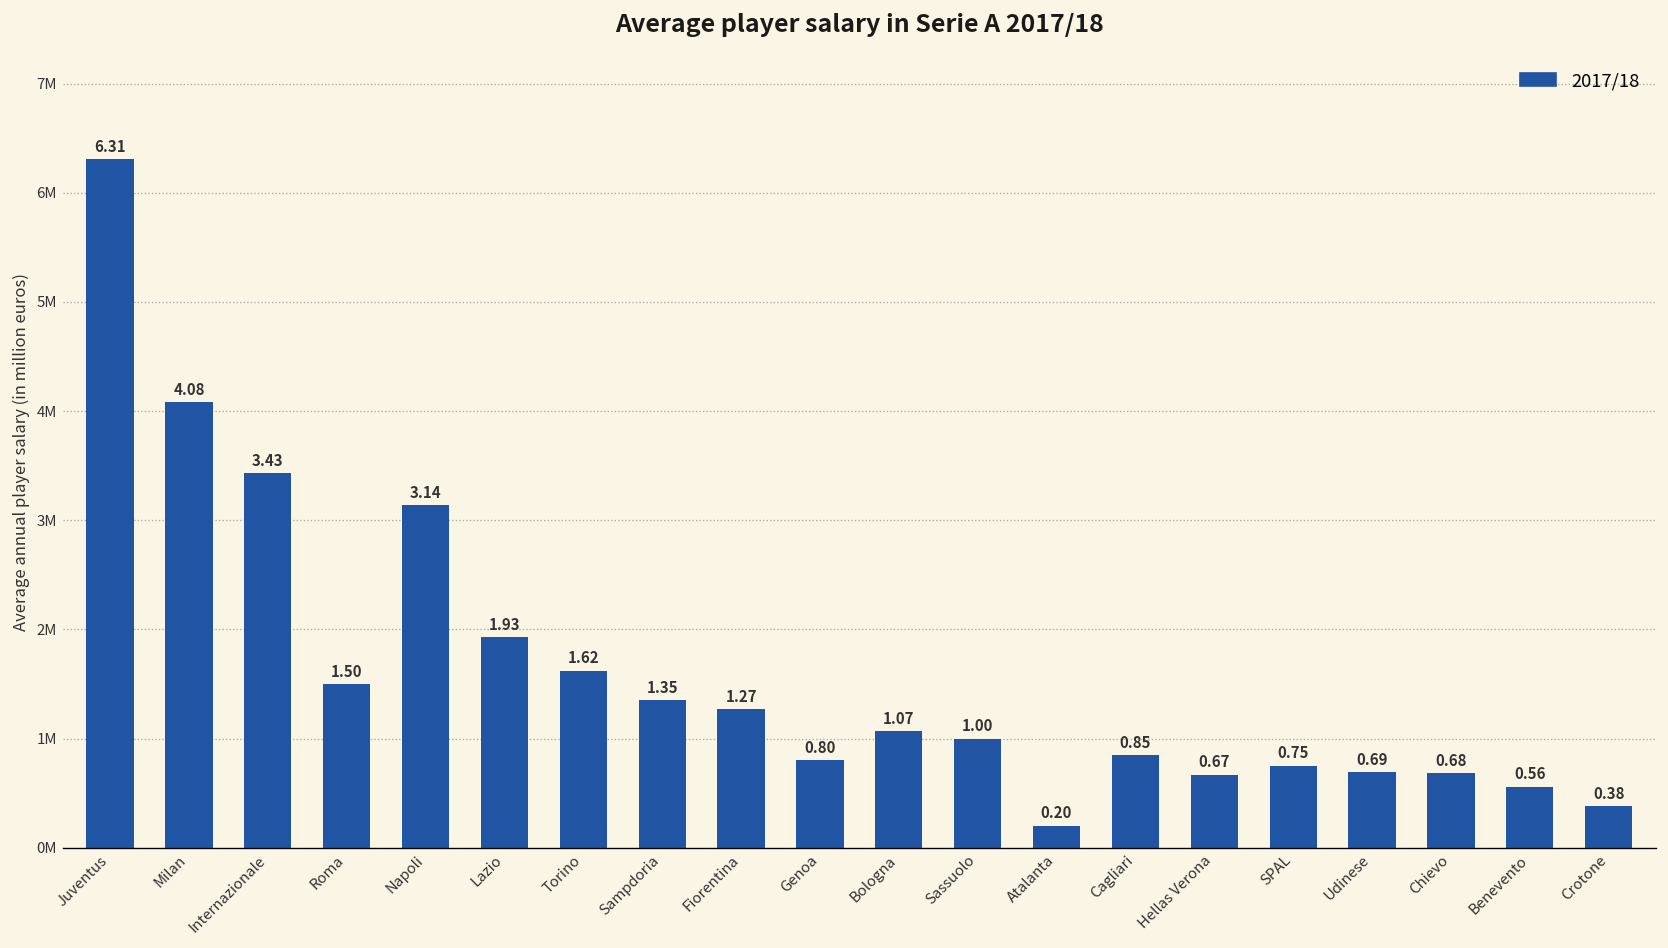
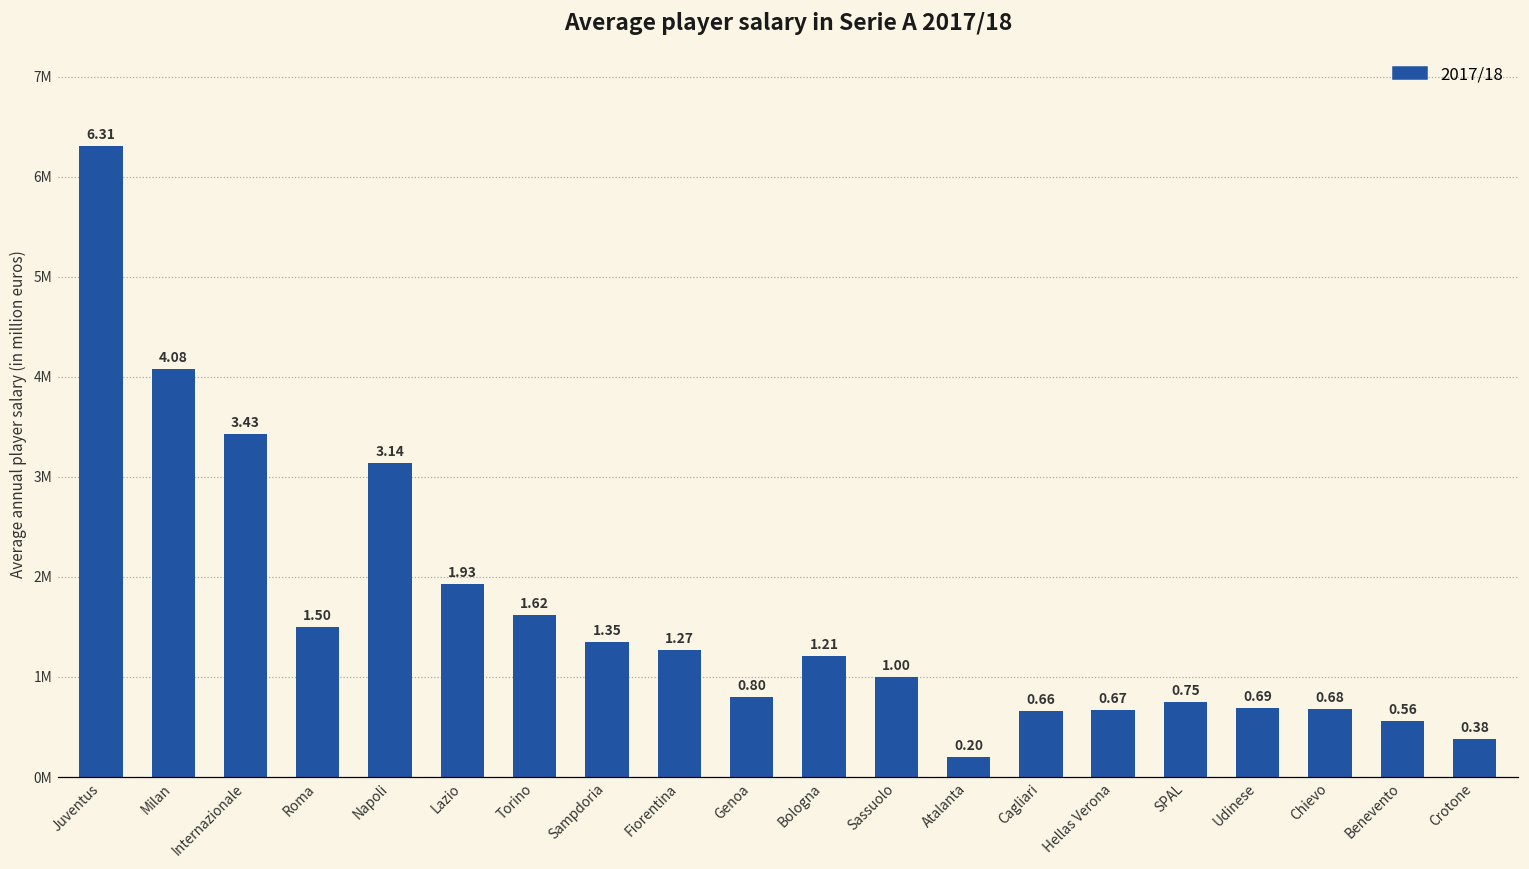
Bologna: 1.07 -> 1.21
Cagliari: 0.85 -> 0.66
